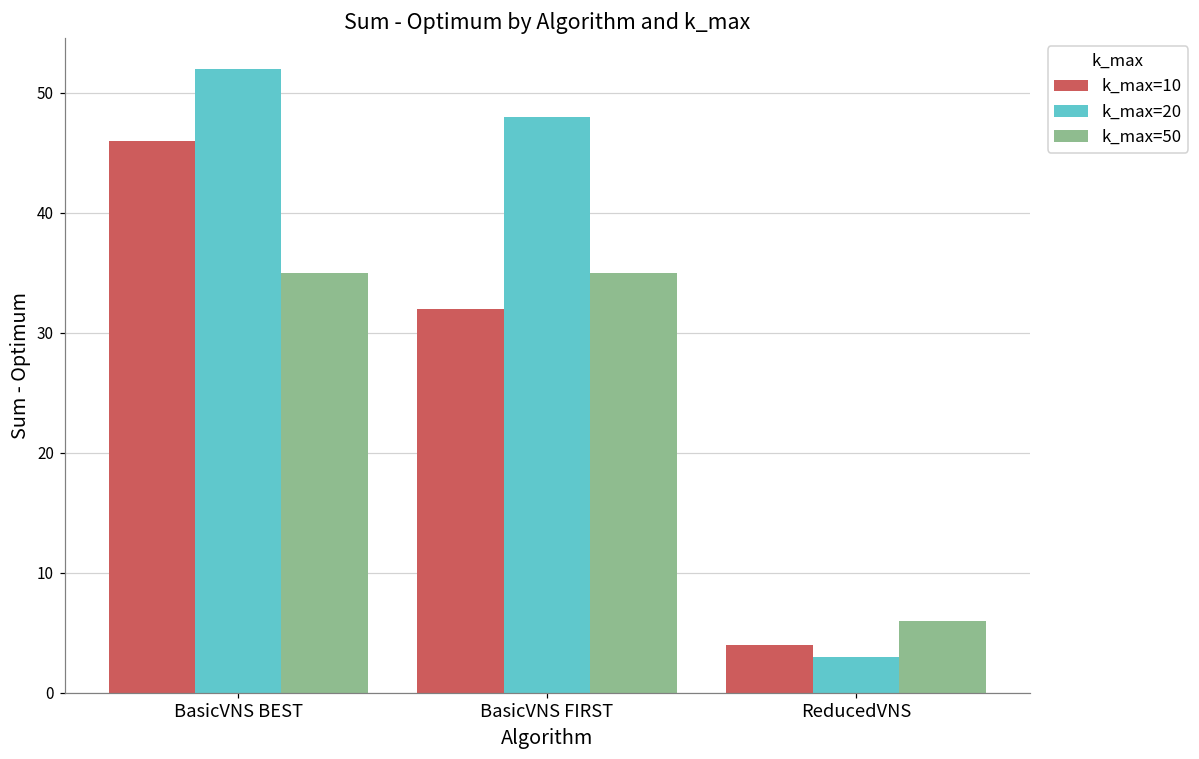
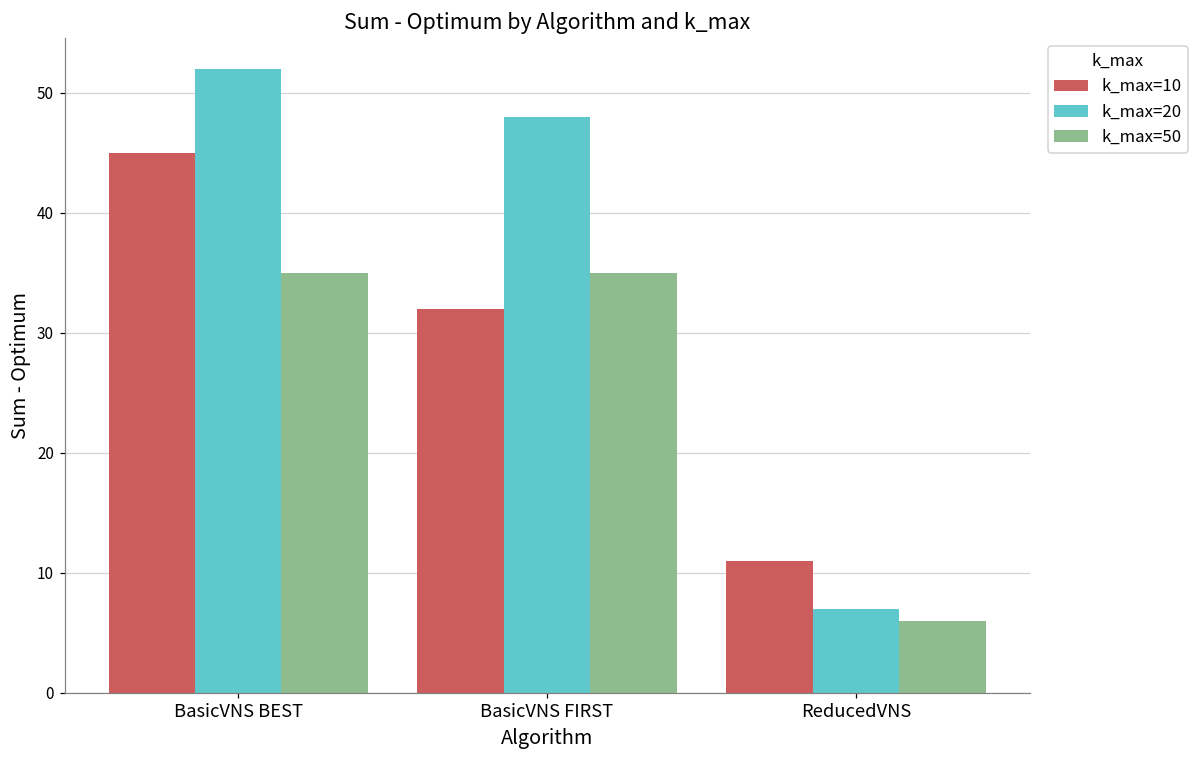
k_max=10, BasicVNS BEST: 46 -> 45
k_max=10, ReducedVNS: 4 -> 11
k_max=20, ReducedVNS: 3 -> 7
